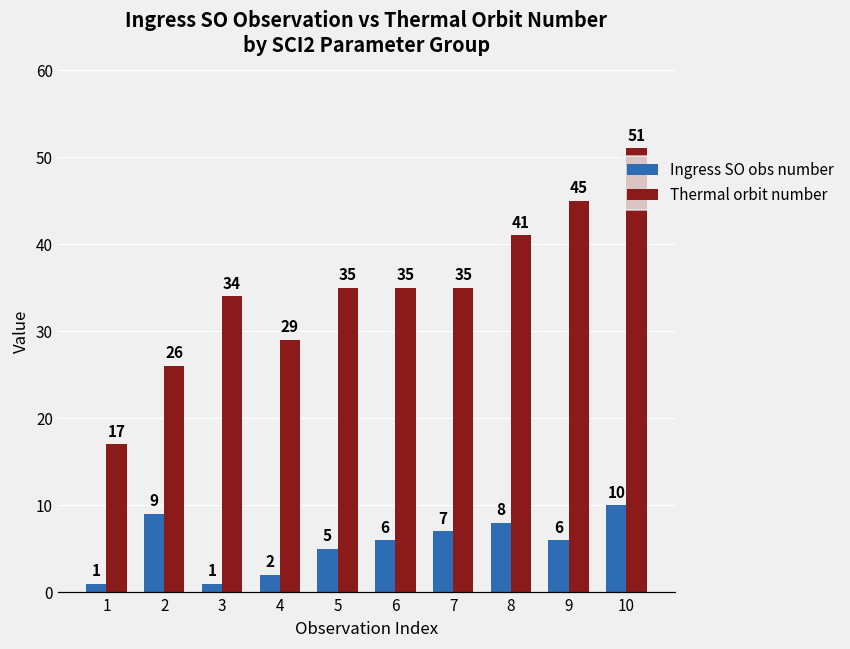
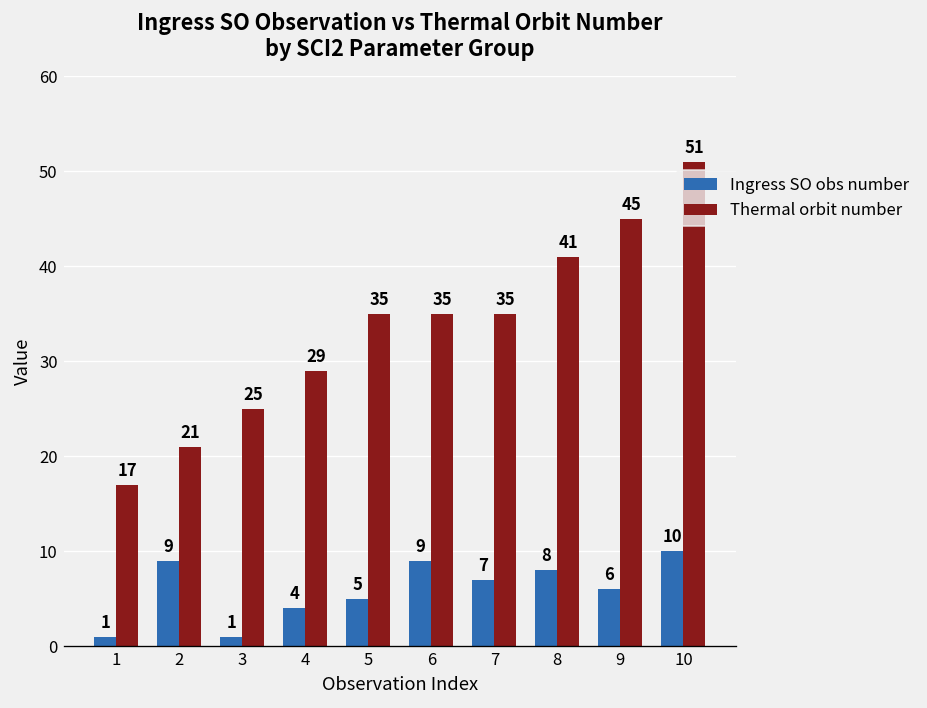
Thermal orbit number, 2: 26 -> 21
Thermal orbit number, 3: 34 -> 25
Ingress SO obs number, 4: 2 -> 4
Ingress SO obs number, 6: 6 -> 9
